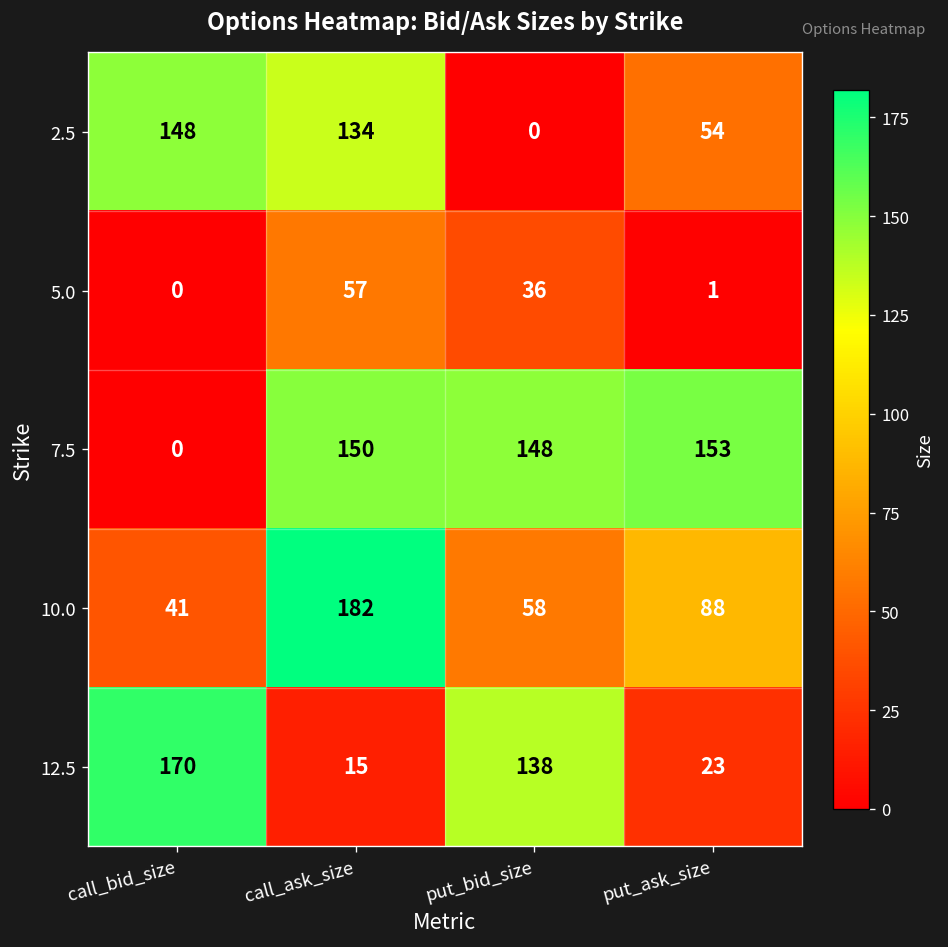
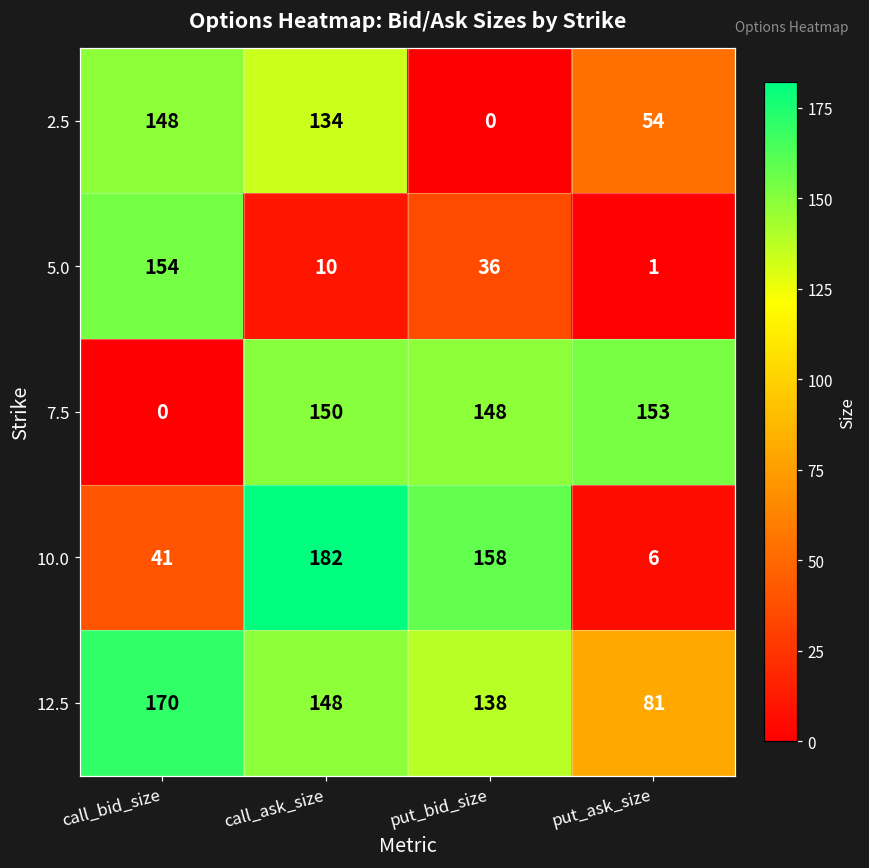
5.0, call_bid_size: 0 -> 154
5.0, call_ask_size: 57 -> 10
10.0, put_bid_size: 58 -> 158
10.0, put_ask_size: 88 -> 6
12.5, call_ask_size: 15 -> 148
12.5, put_ask_size: 23 -> 81
